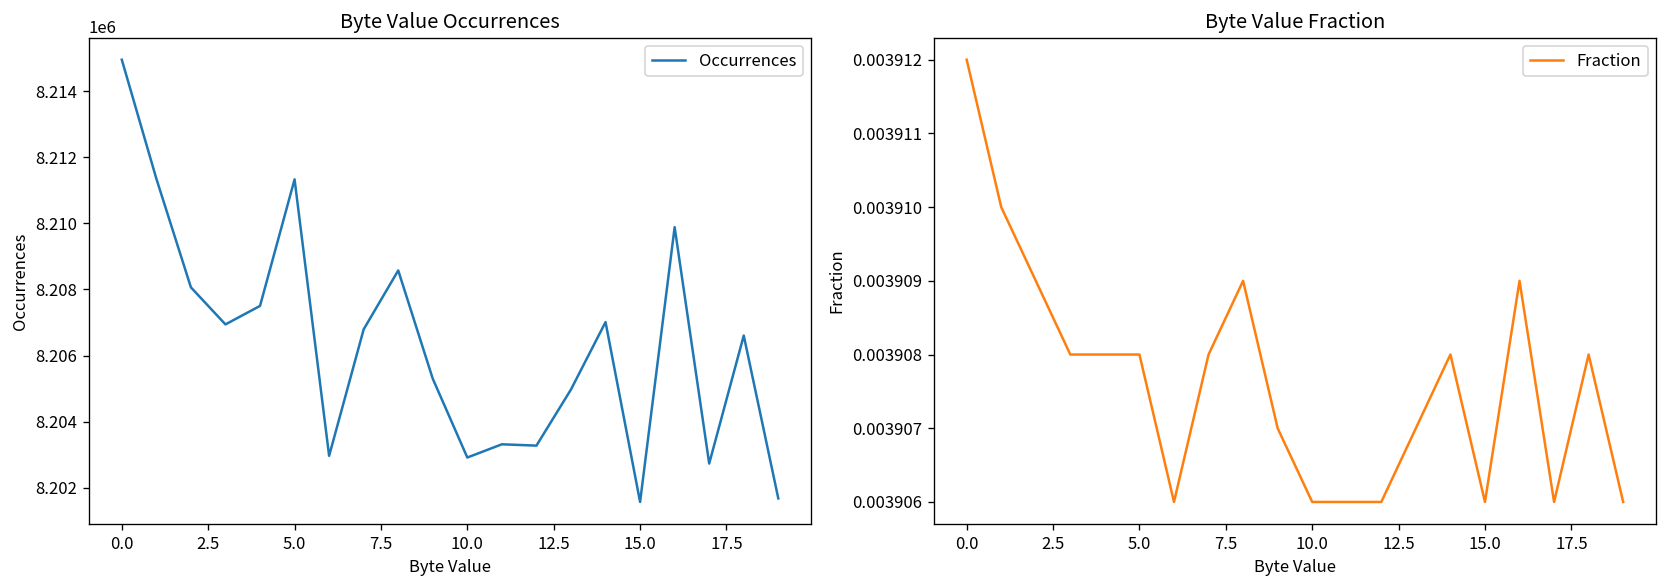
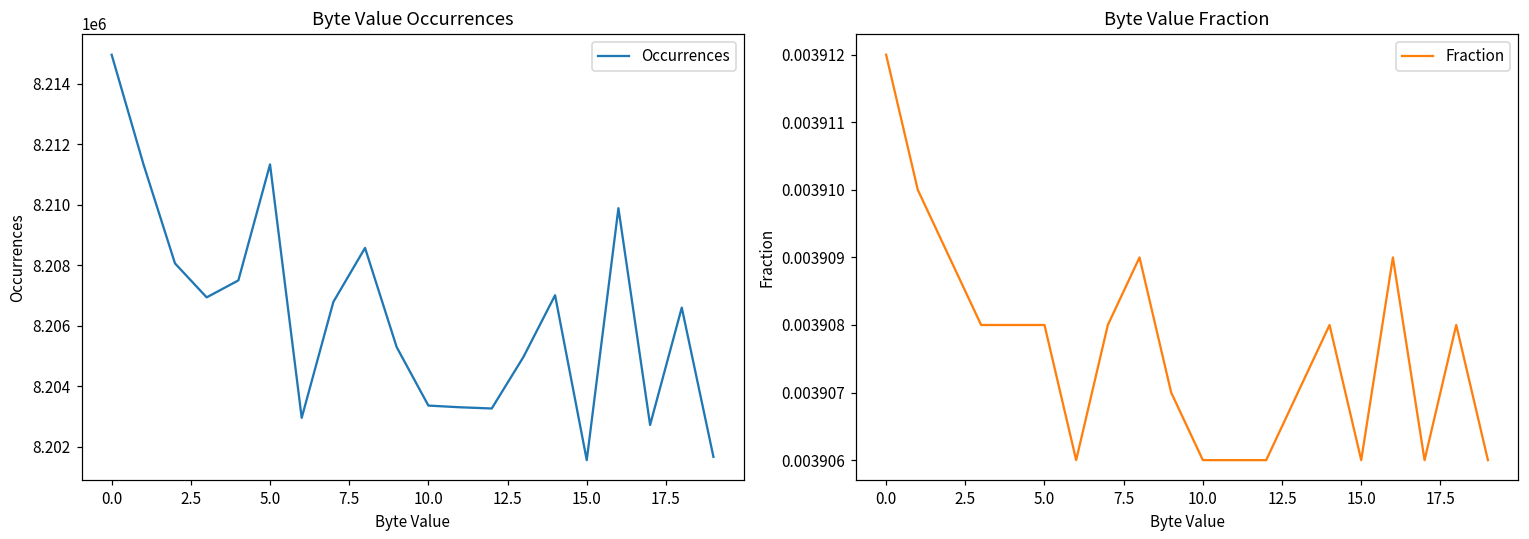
Byte Value Occurrences, 10.0: 8202900 -> 8203400
